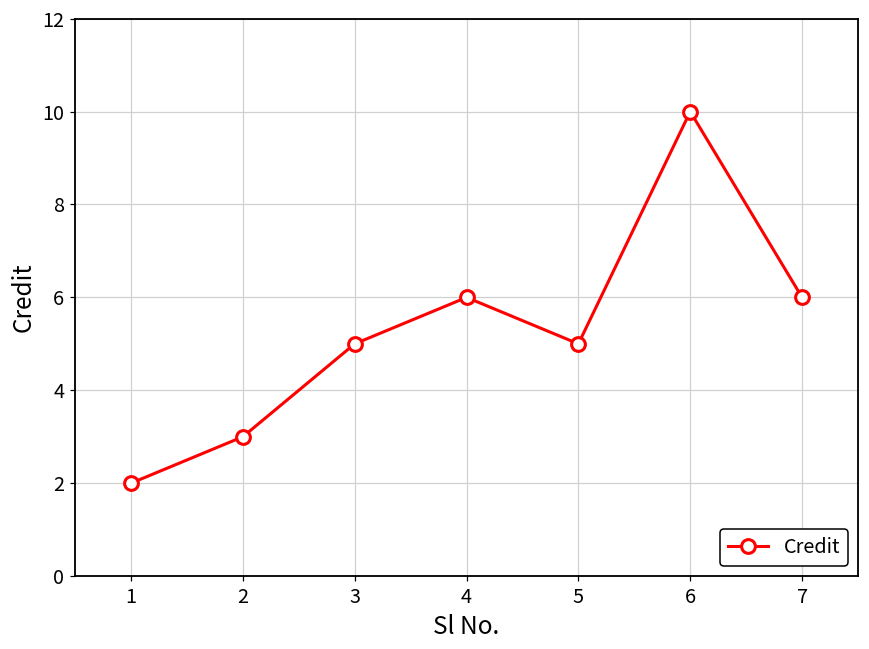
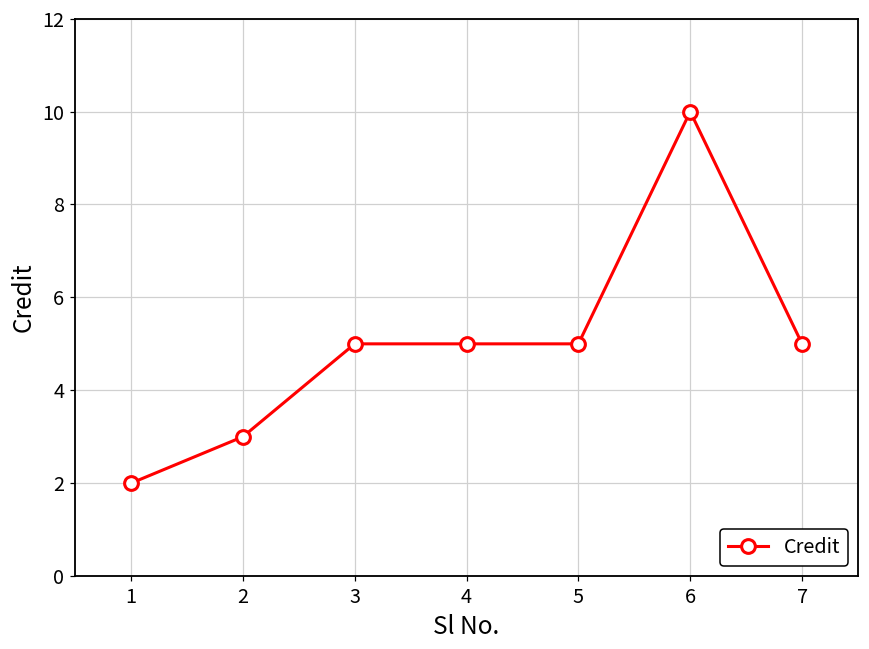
4: 6 -> 5
7: 6 -> 5
